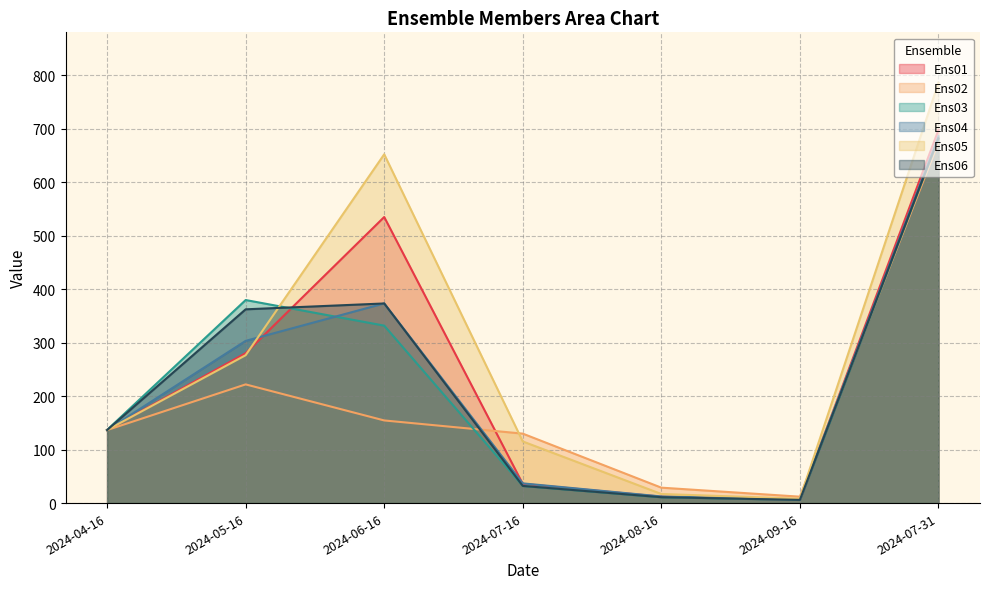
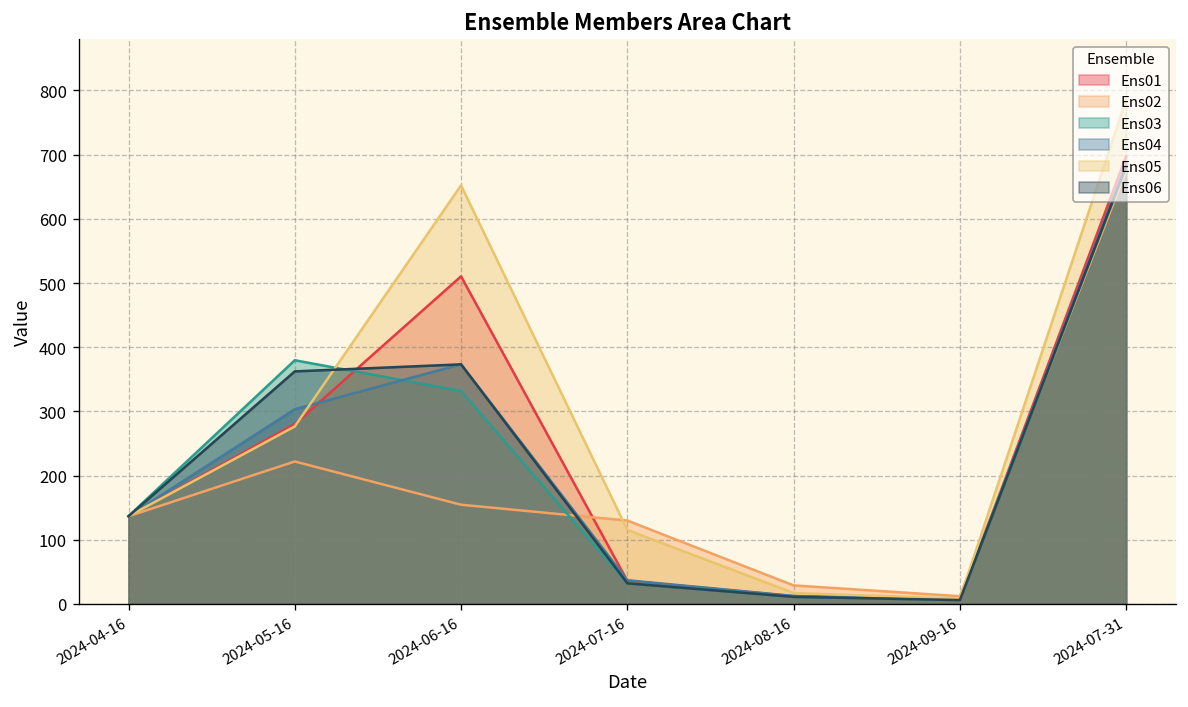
Ens01, 2024-06-16: 530 -> 510
